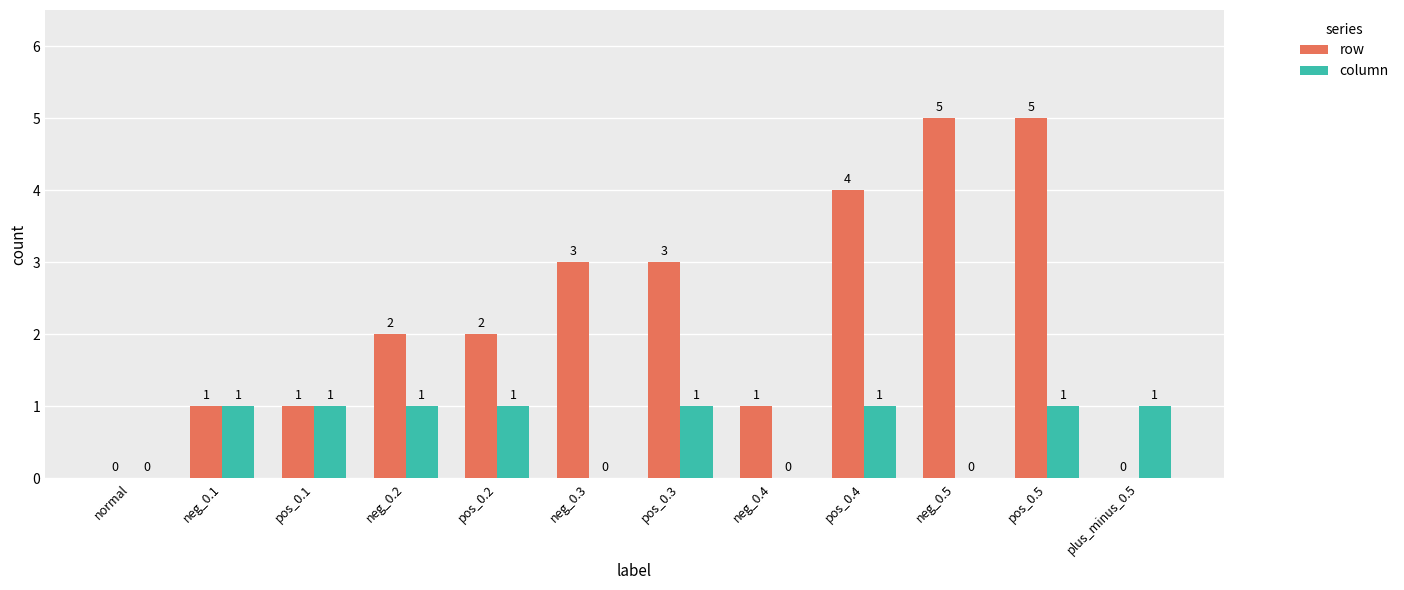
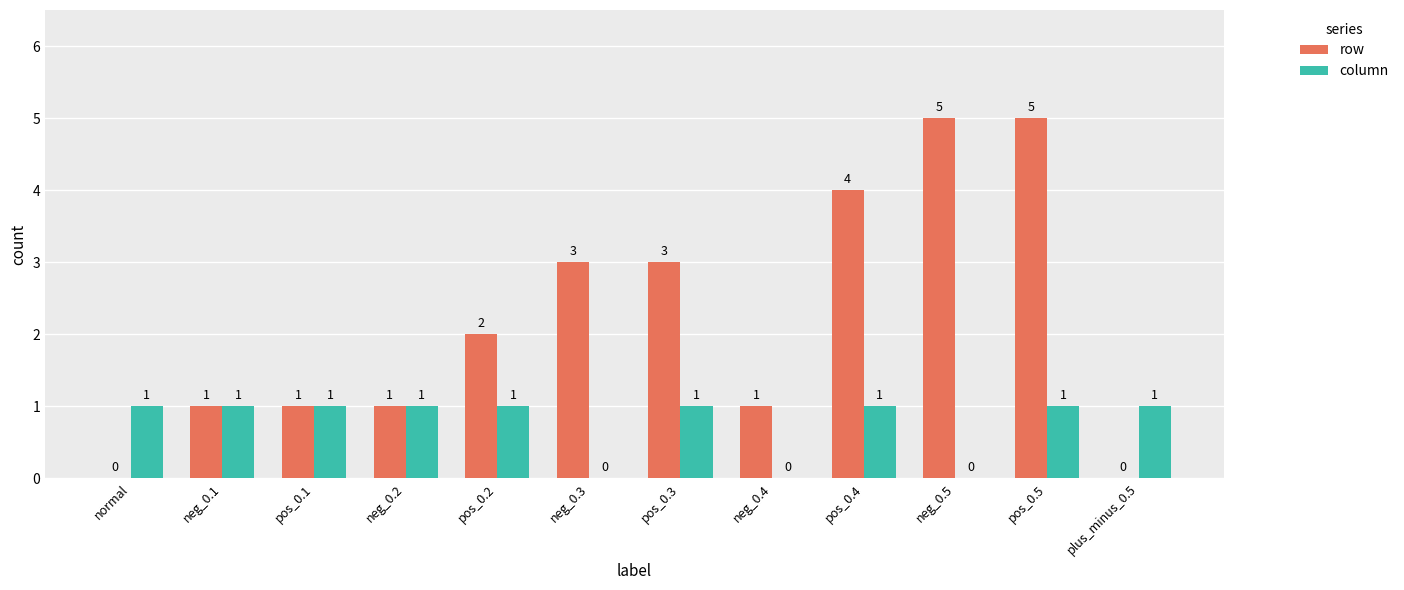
column, normal: 0 -> 1
row, neg_0.2: 2 -> 1
